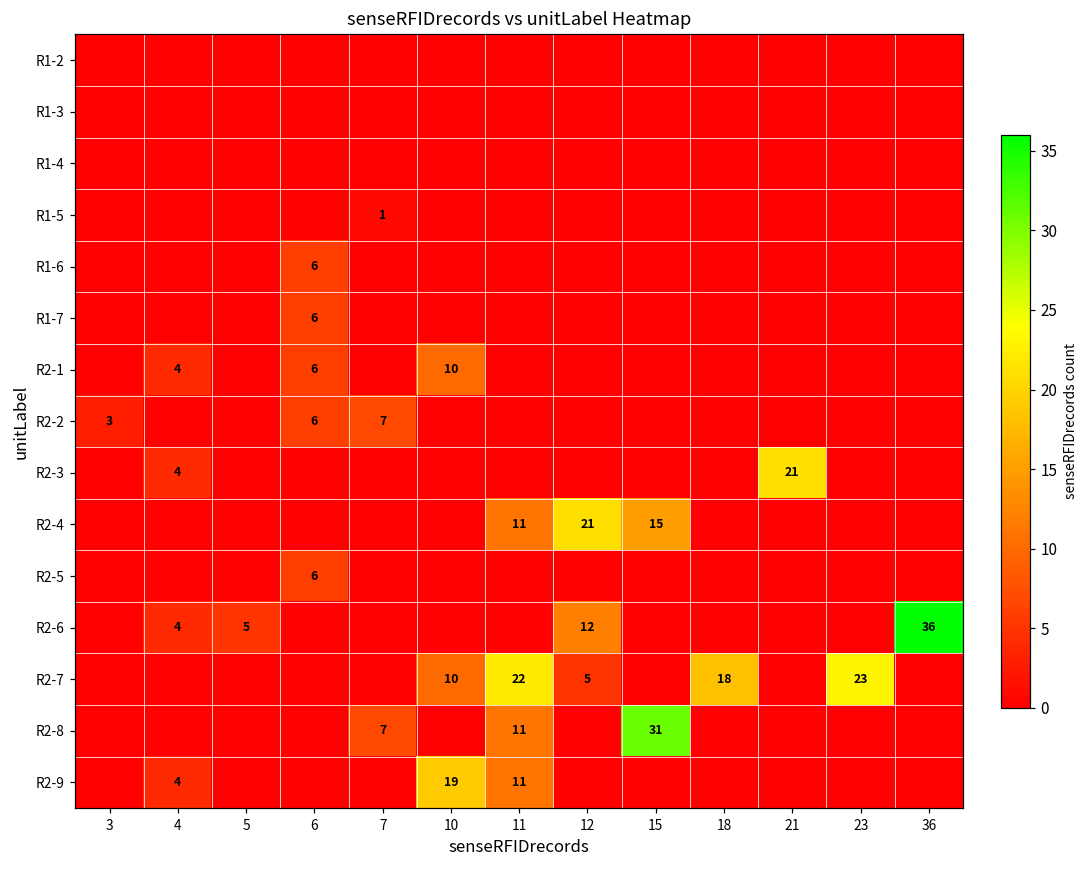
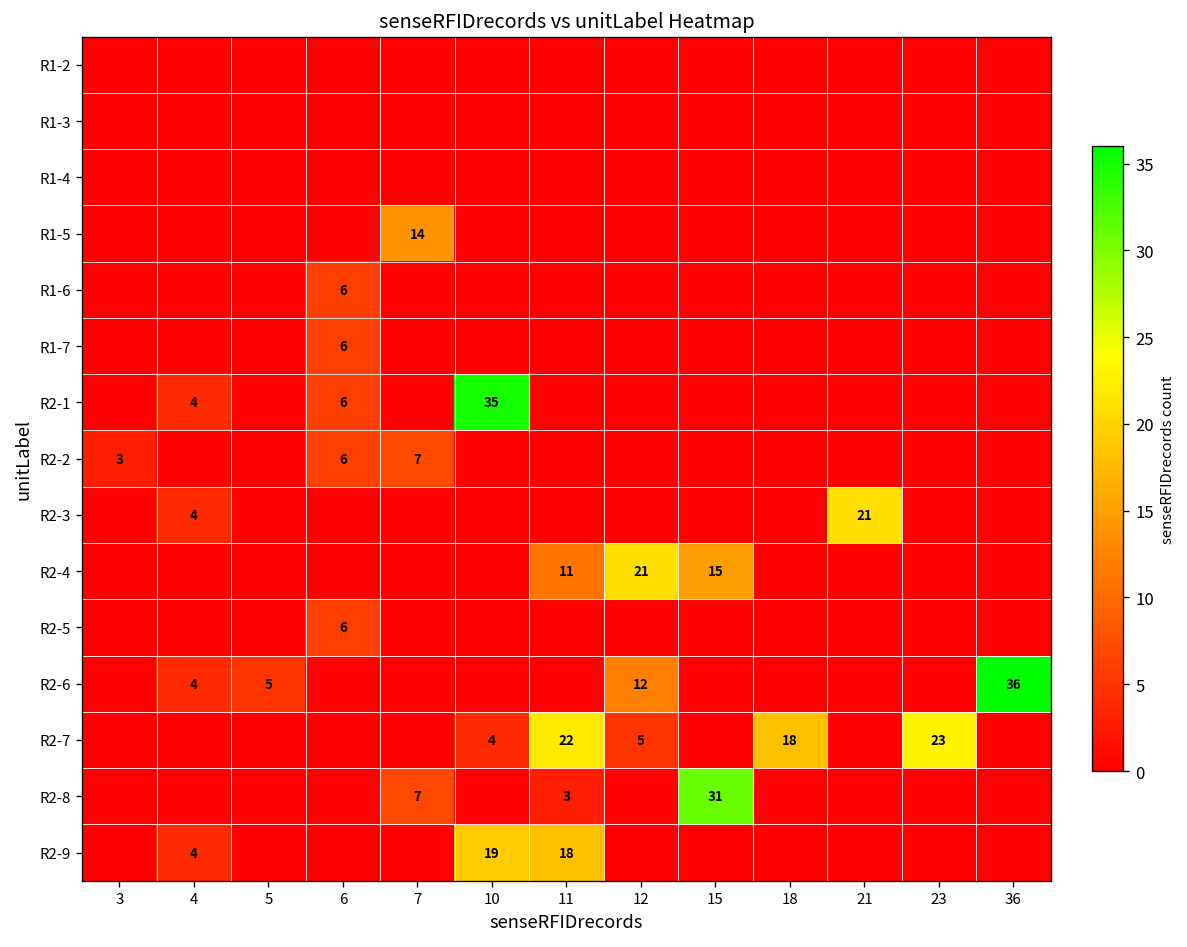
R1-5, 7: 1 -> 14
R2-1, 10: 10 -> 35
R2-7, 10: 10 -> 4
R2-8, 11: 11 -> 3
R2-9, 11: 11 -> 18
